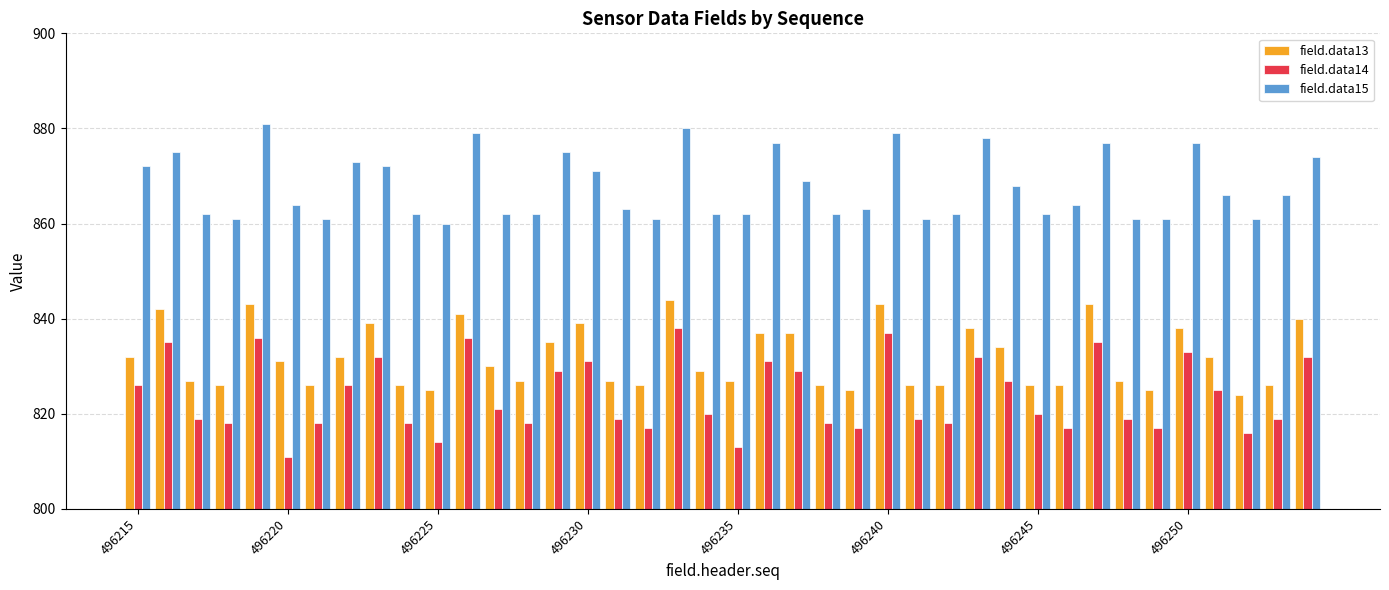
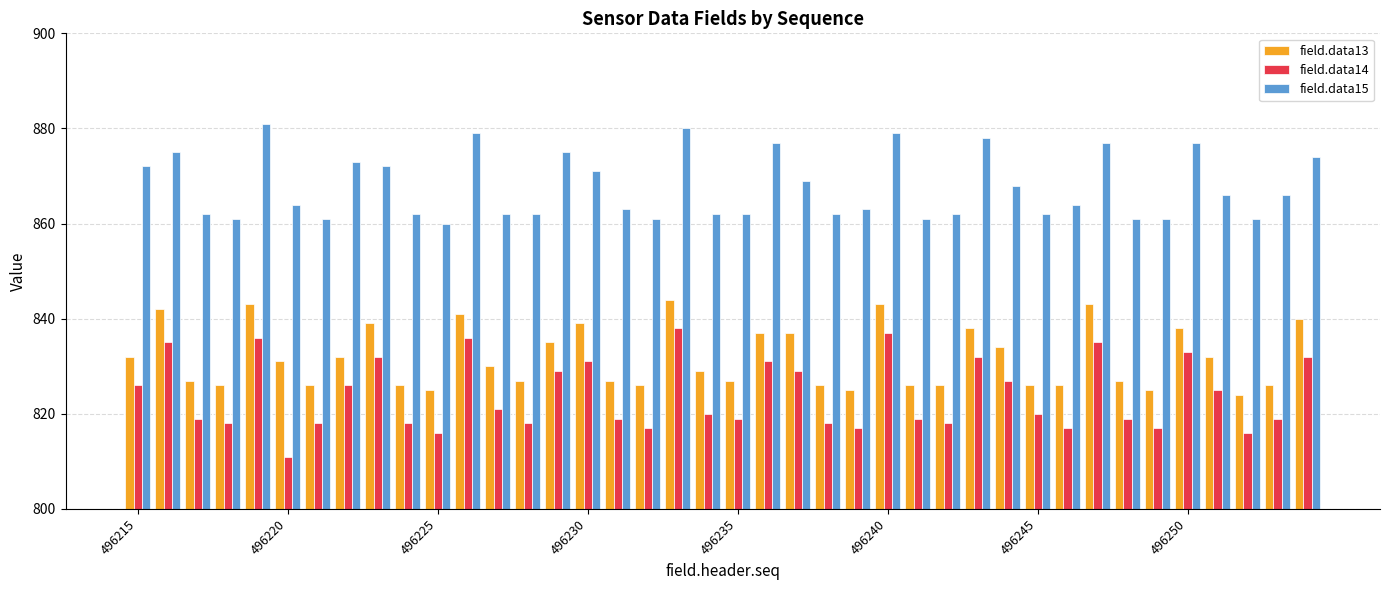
field.data14, 496225: 814 -> 816
field.data14, 496235: 813 -> 819
